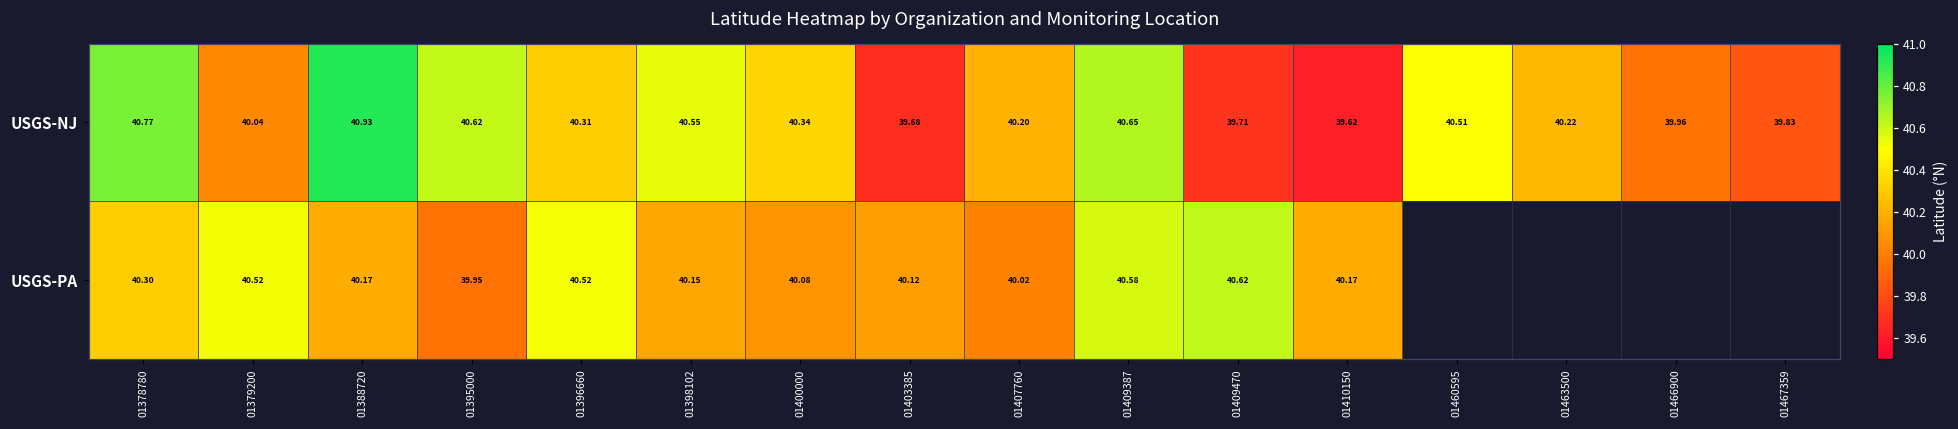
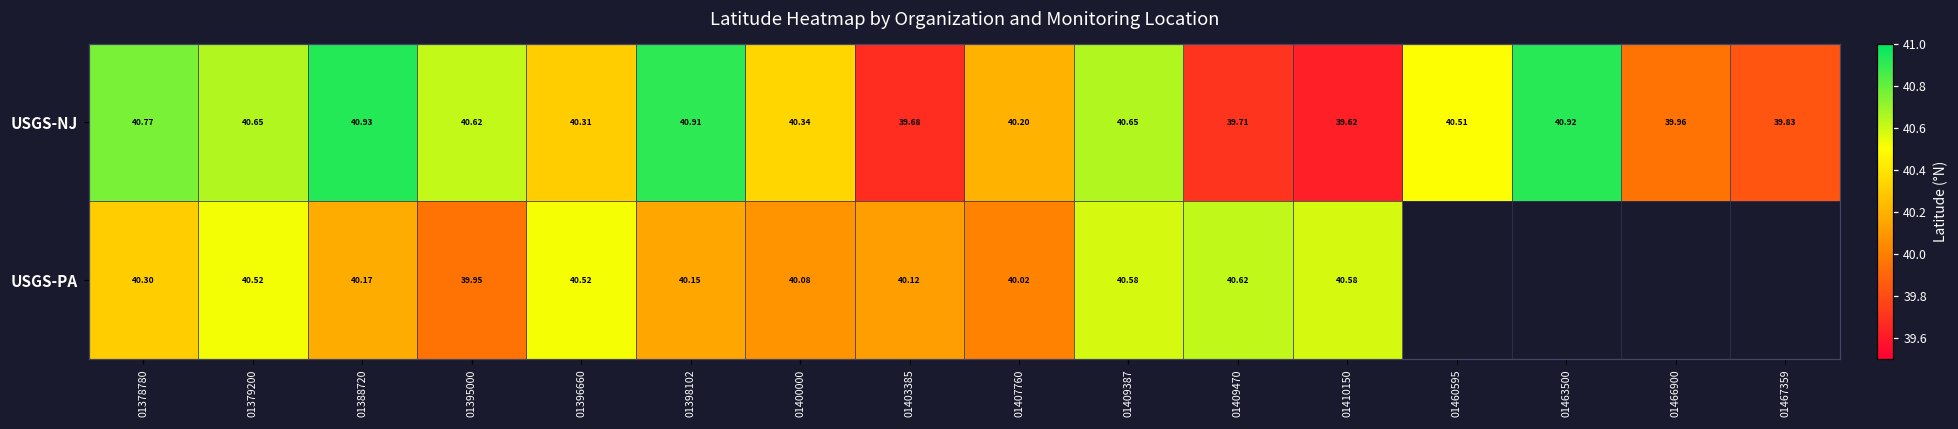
USGS-NJ, 01379200: 40.04 -> 40.65
USGS-NJ, 01398102: 40.55 -> 40.91
USGS-NJ, 01463500: 40.22 -> 40.92
USGS-PA, 01410150: 40.17 -> 40.58
